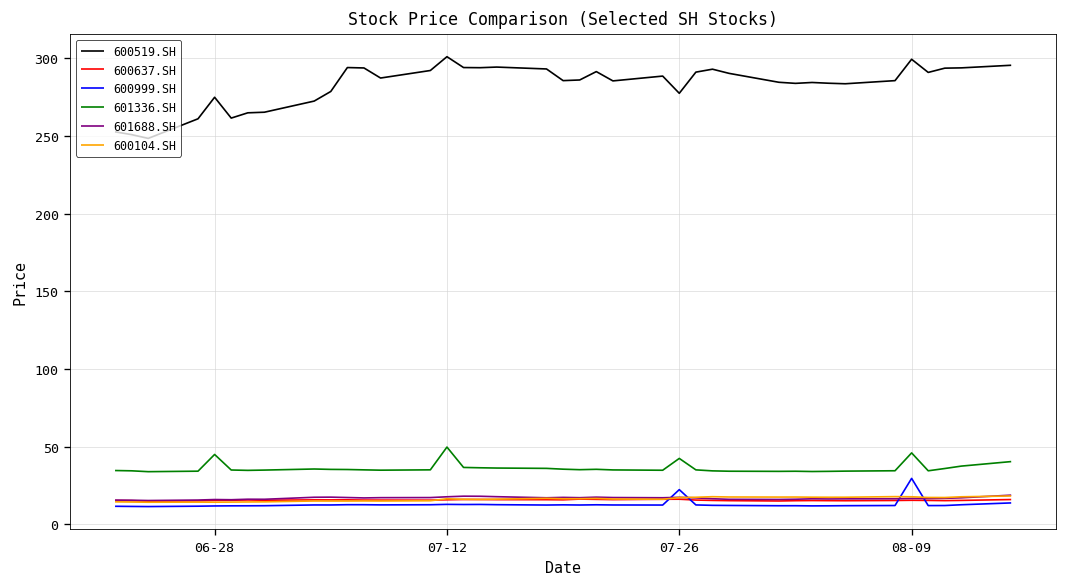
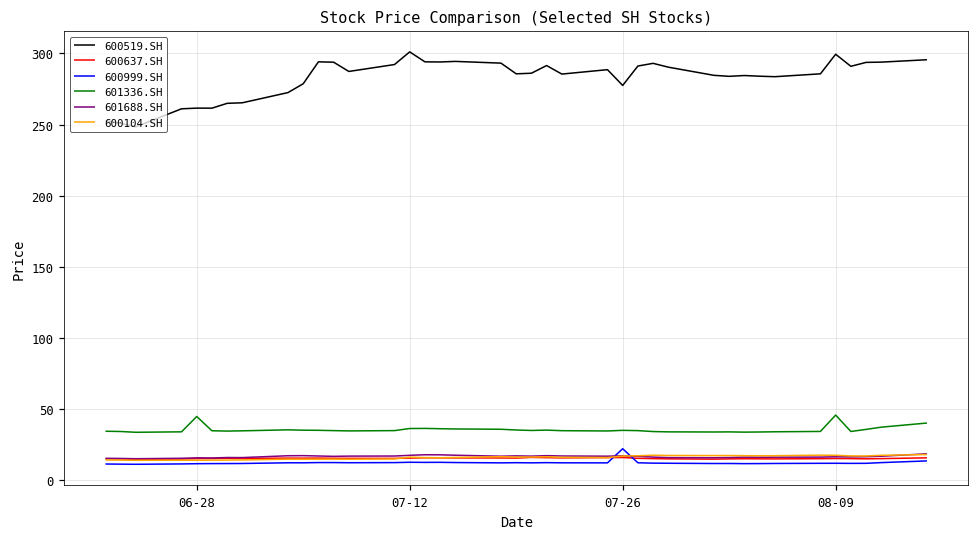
600519.SH, 06-28: 275 -> 262
601336.SH, 07-12: 50 -> 36
601336.SH, 07-26: 42 -> 35
600999.SH, 08-09: 30 -> 12
